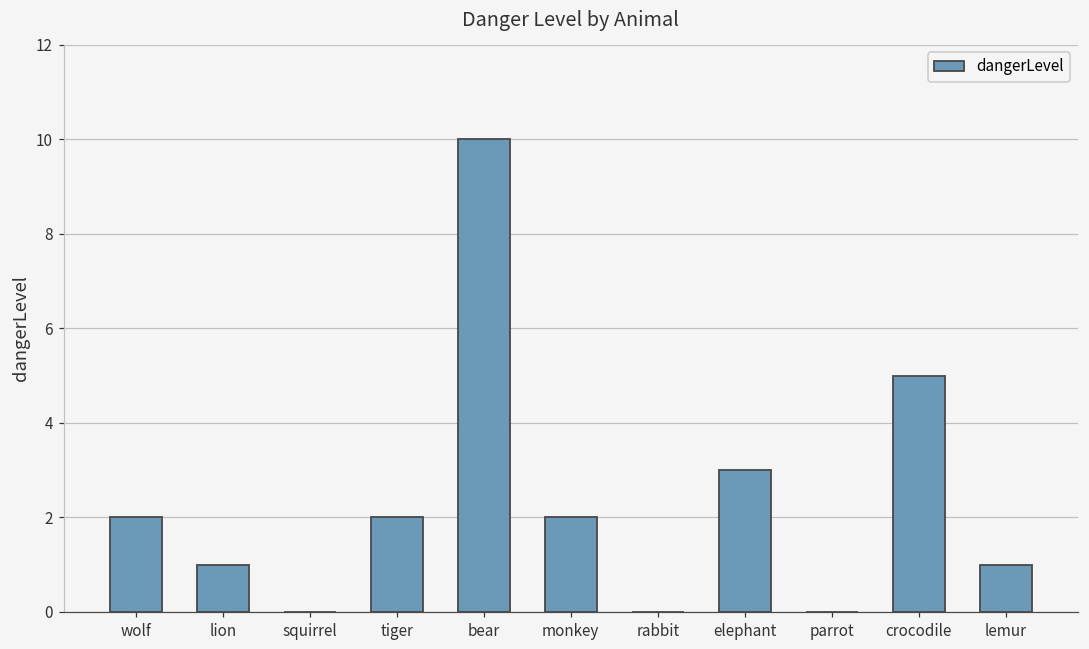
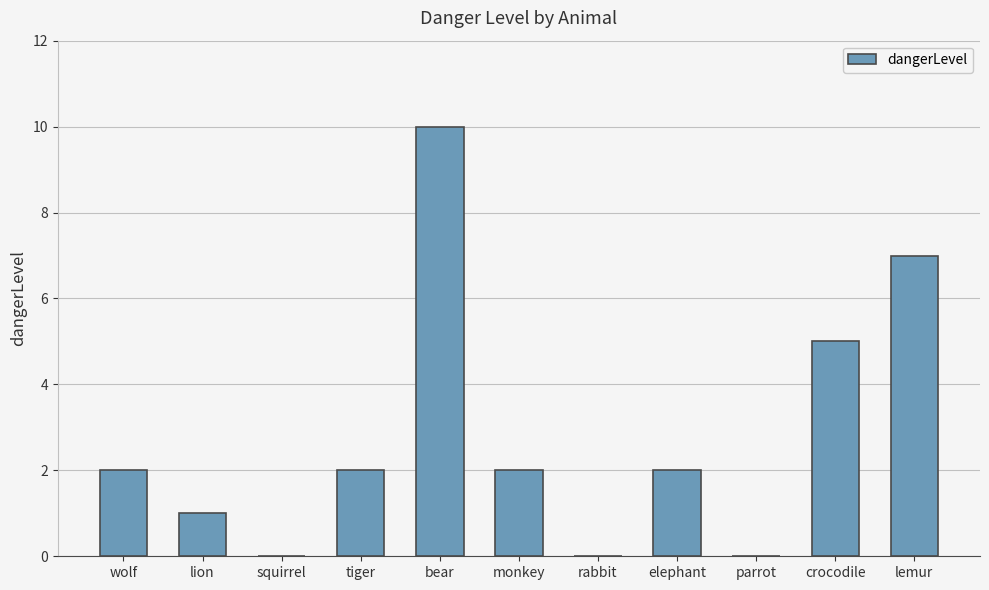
elephant: 3 -> 2
lemur: 1 -> 7
